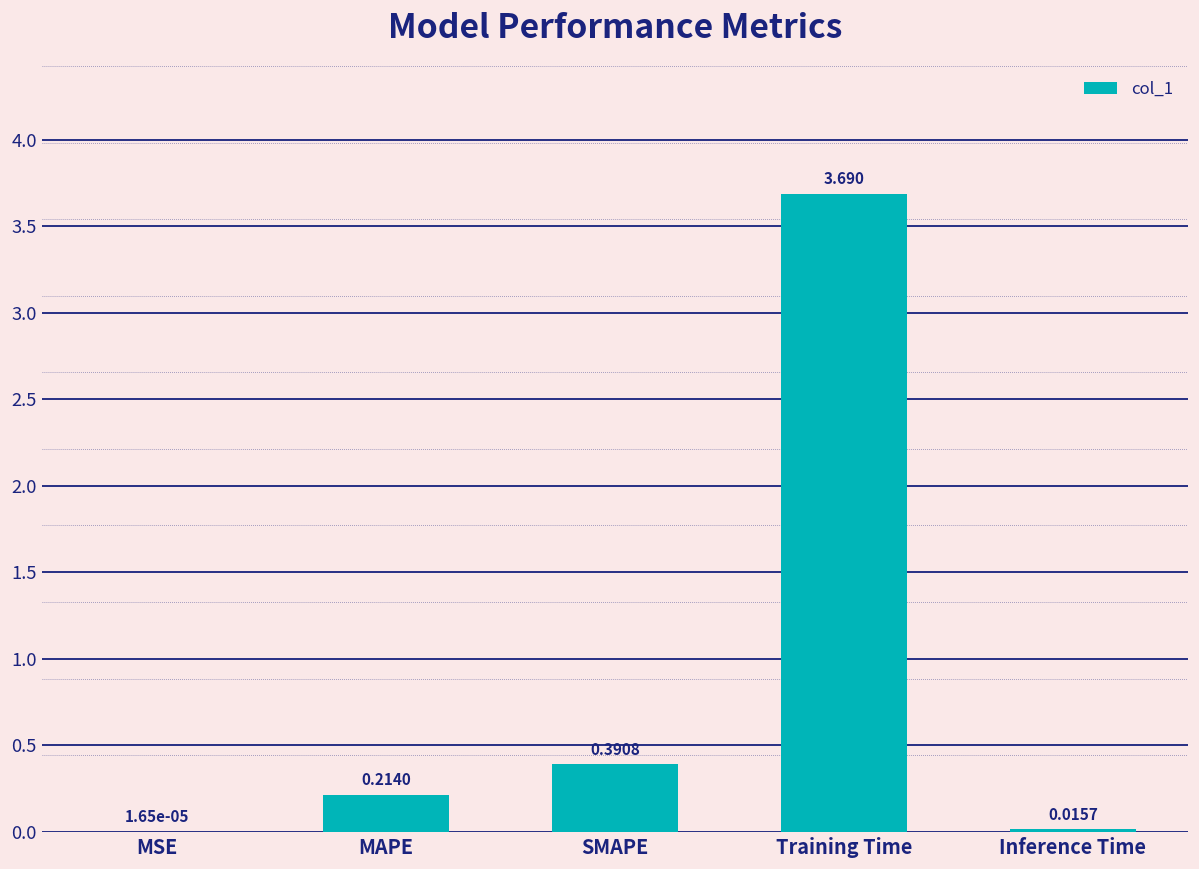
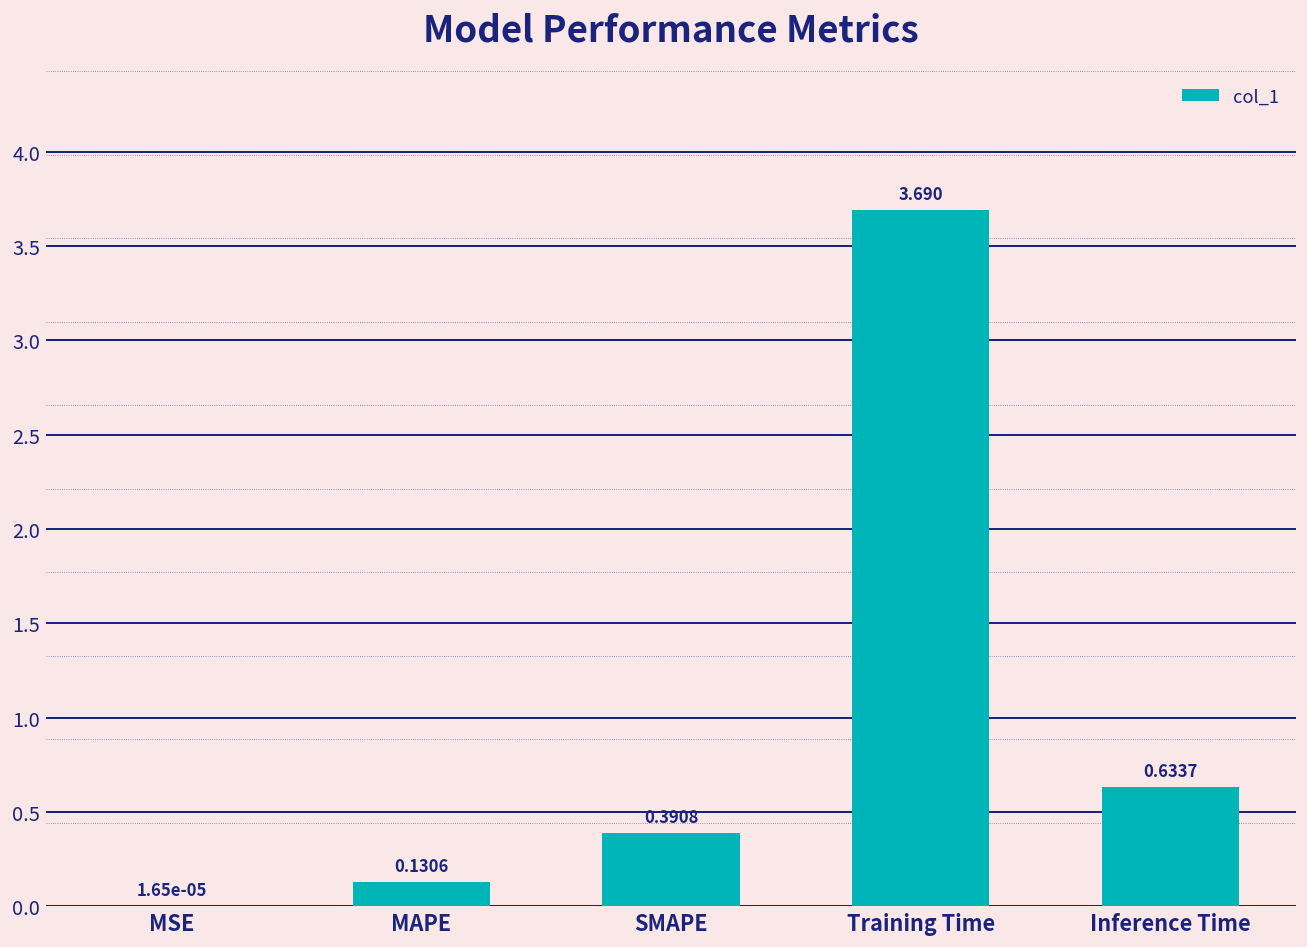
MAPE: 0.2140 -> 0.1306
Inference Time: 0.0157 -> 0.6337
